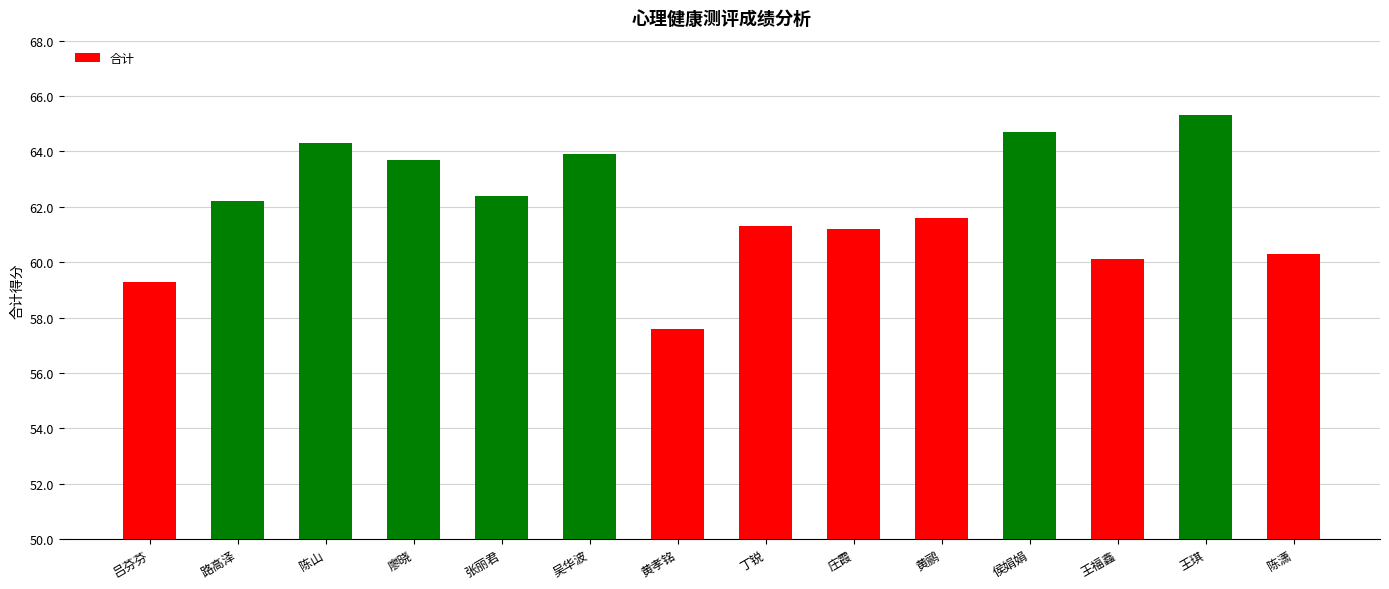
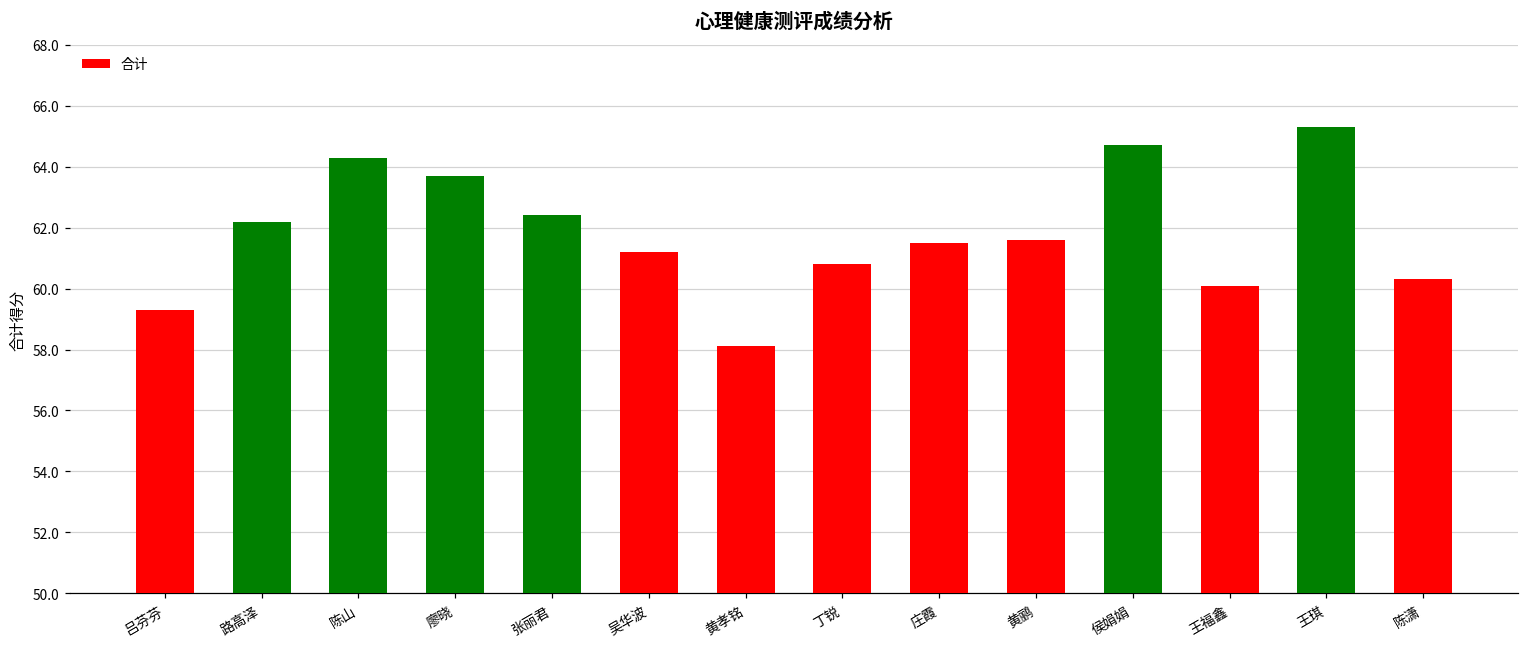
吴华波: 63.9 -> 61.2
黄孝铭: 57.6 -> 58.1
丁锐: 61.3 -> 60.8
庄霞: 61.2 -> 61.5
